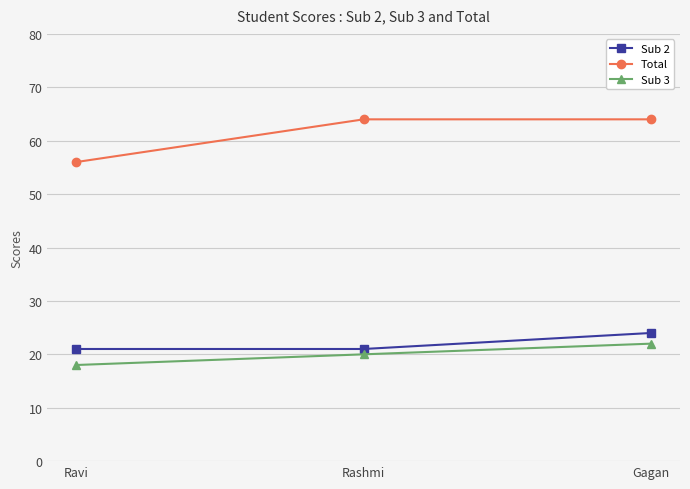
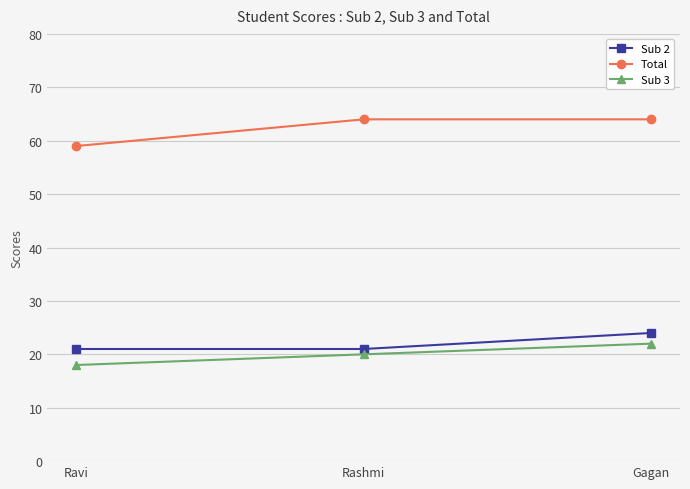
Total, Ravi: 56 -> 59
